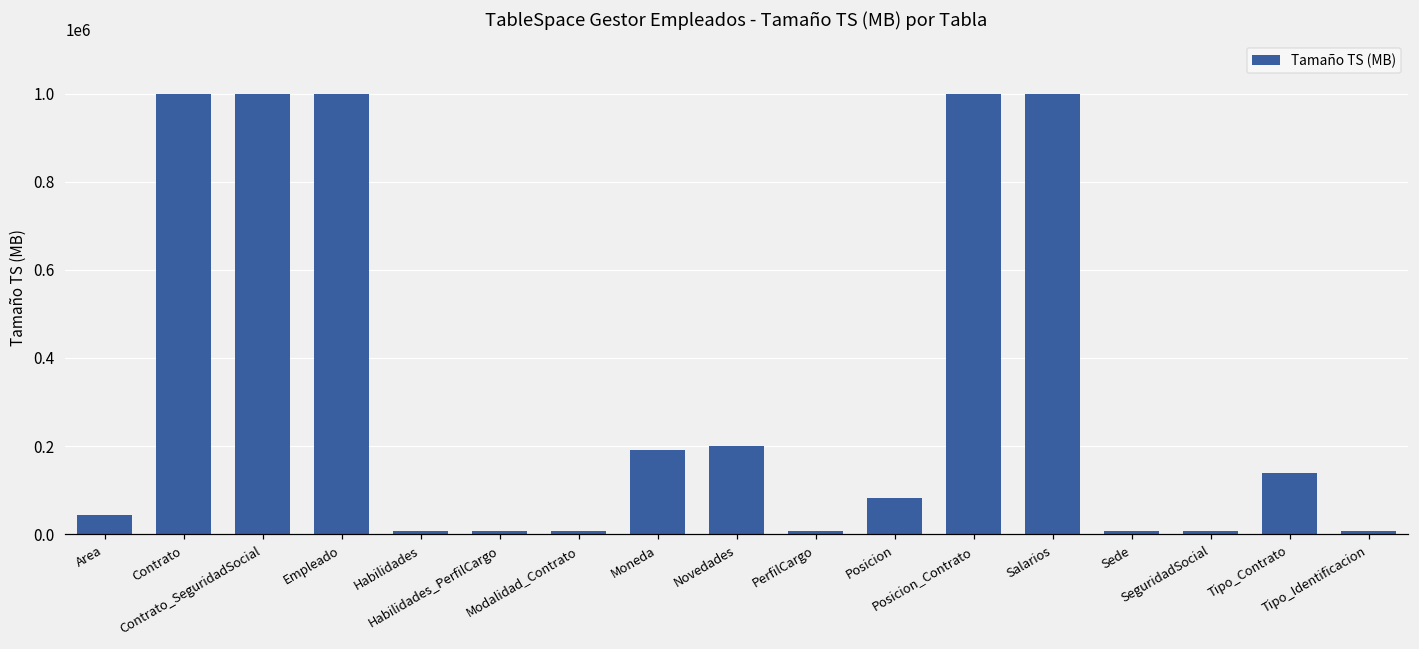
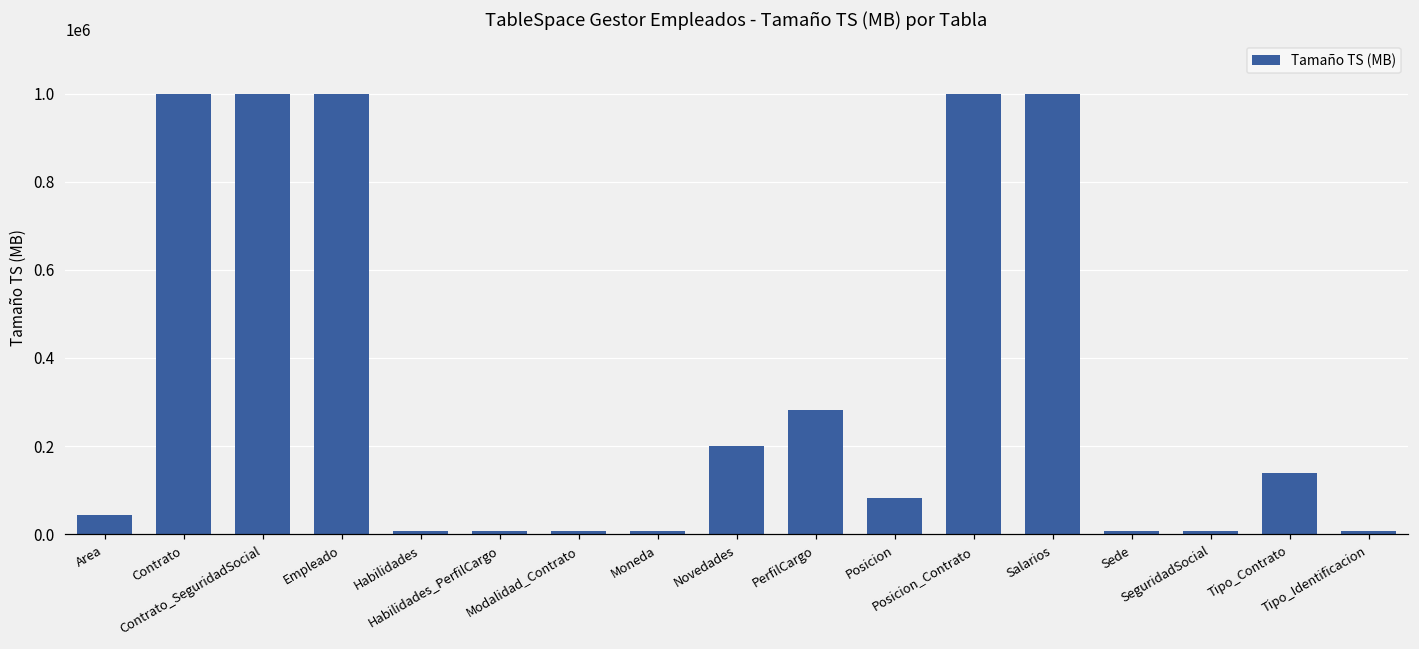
Moneda: 190000 -> 10000
PerfilCargo: 10000 -> 280000
